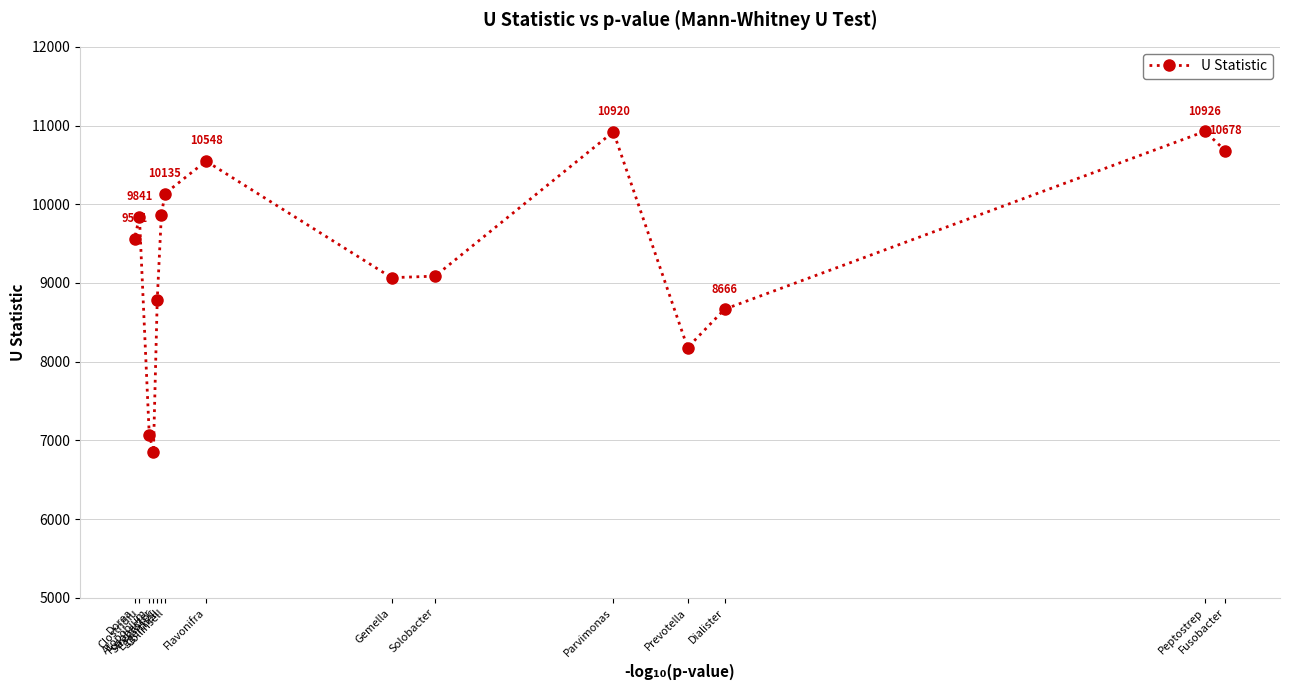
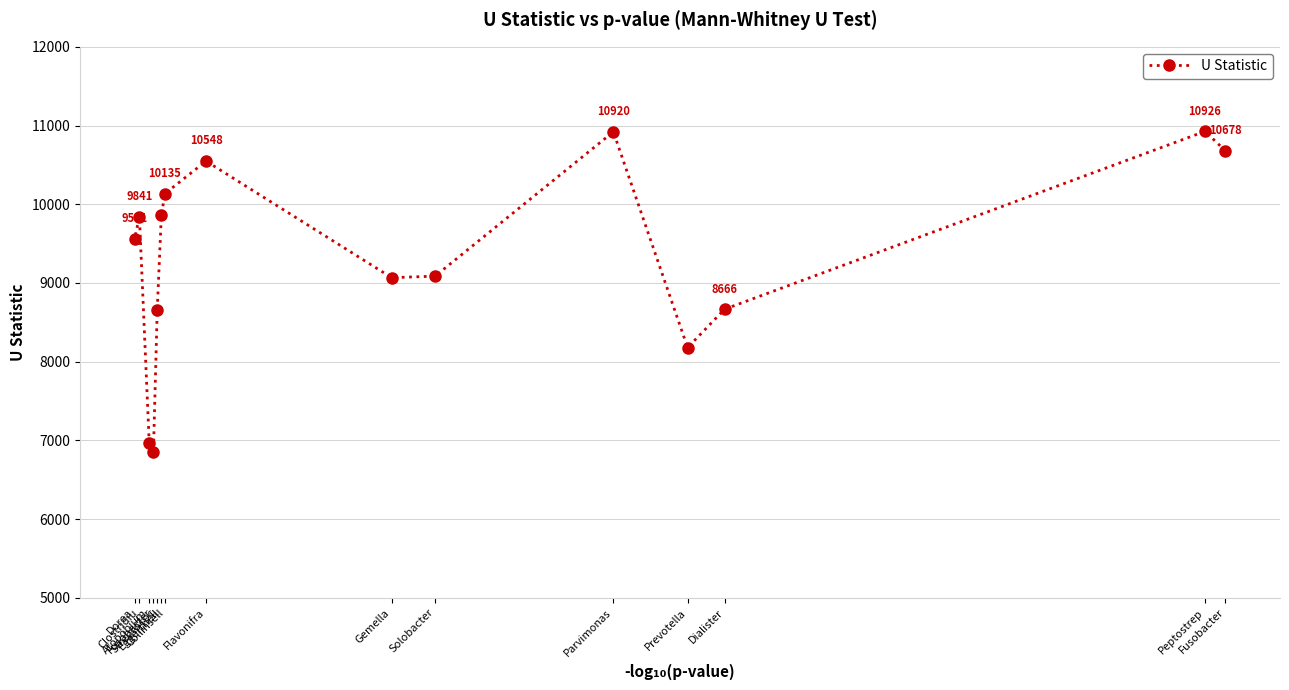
Atopobium: 7100 -> 7000
Streptococ: 8800 -> 8700
